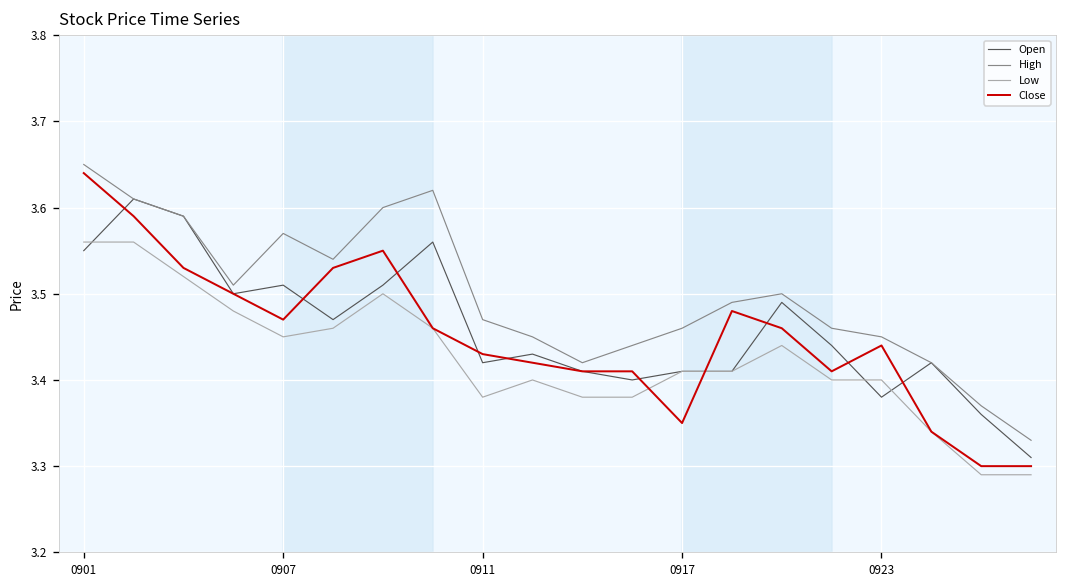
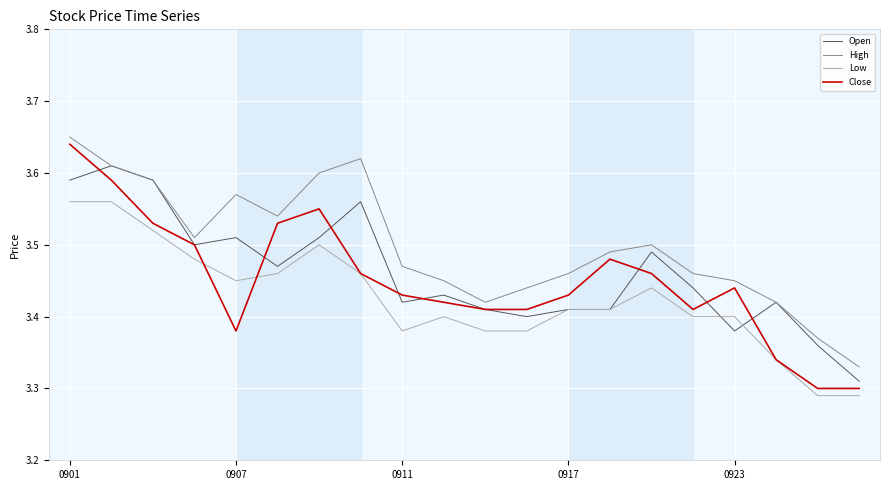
Open, 0901: 3.55 -> 3.59
Close, 0907: 3.47 -> 3.38
Close, 0917: 3.35 -> 3.43
